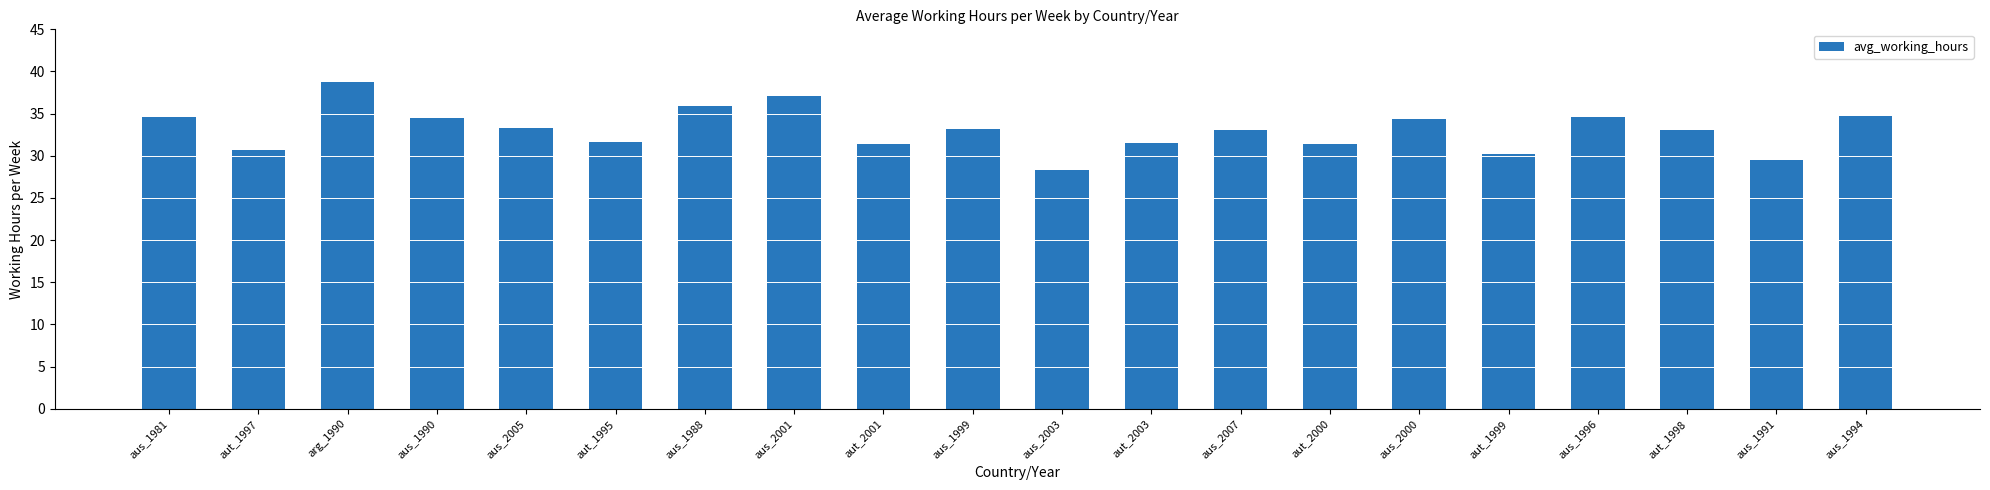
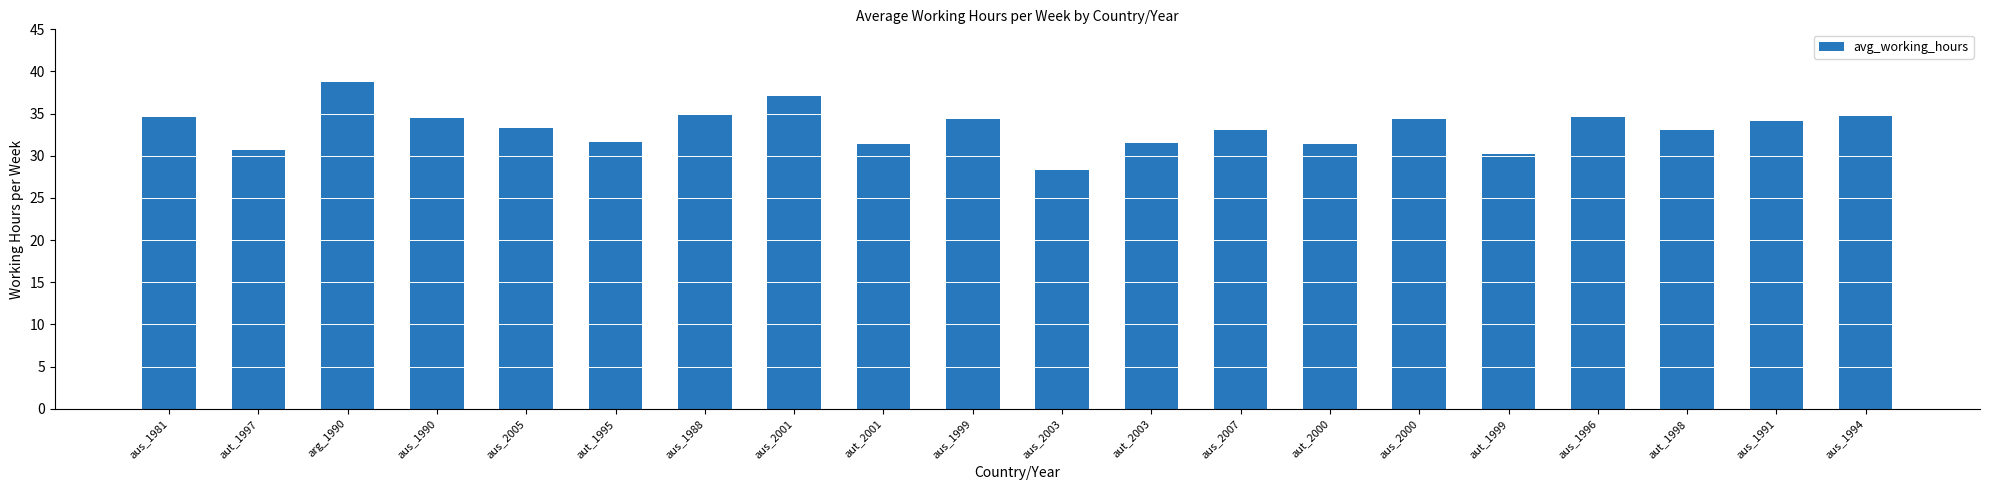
aus_1988: 36 -> 35
aus_1999: 33 -> 34
aus_1991: 29 -> 34
